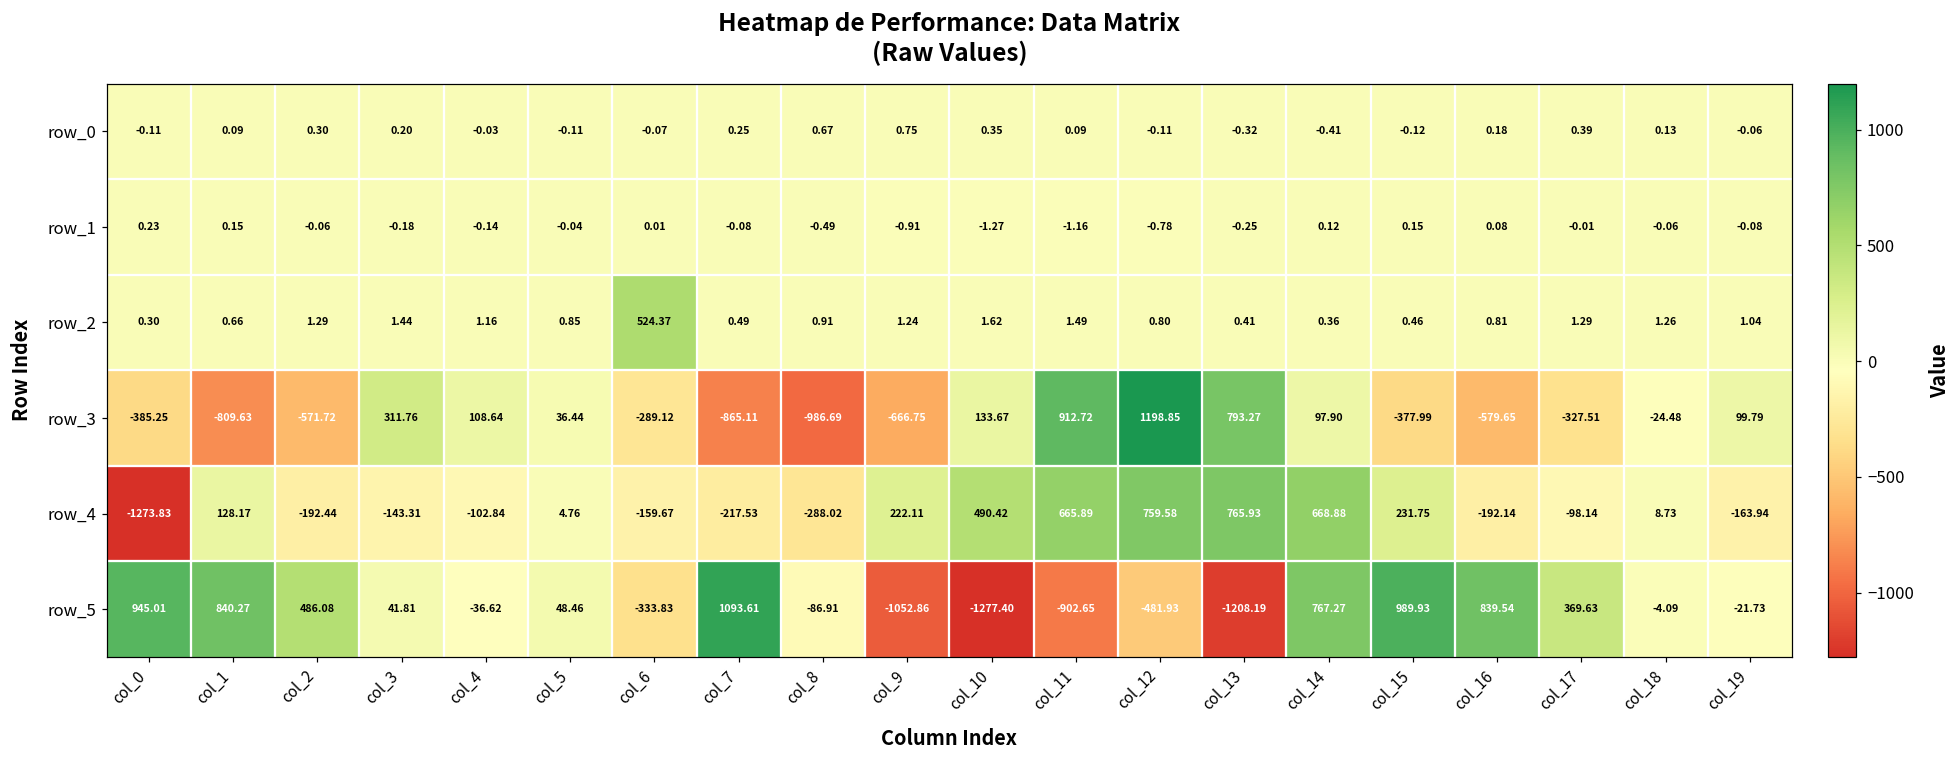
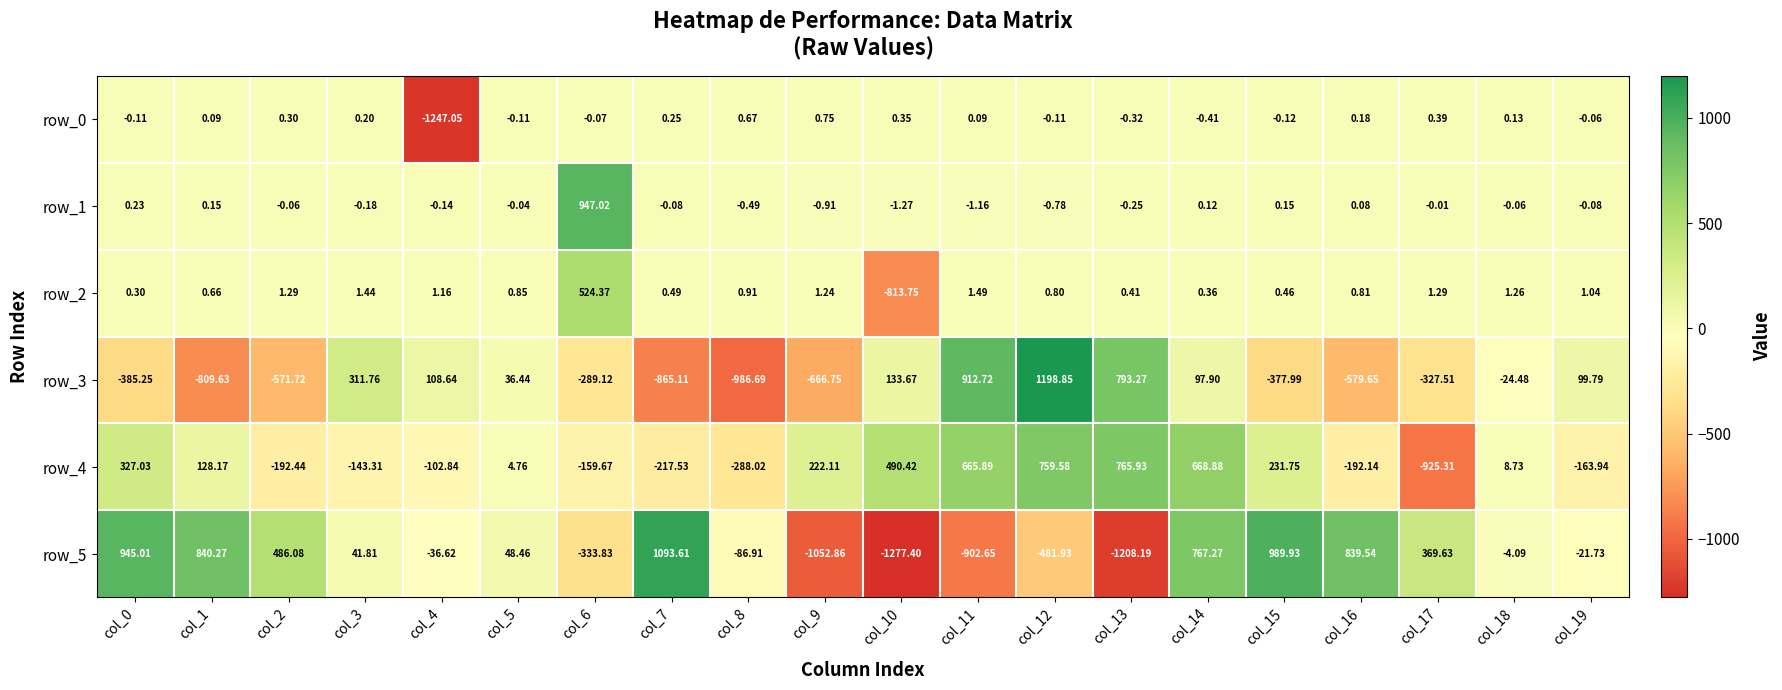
row_0, col_4: -0.03 -> -1247.05
row_1, col_6: 0.01 -> 947.02
row_2, col_10: 1.62 -> -813.75
row_4, col_0: -1273.83 -> 327.03
row_4, col_17: -98.14 -> -925.31
